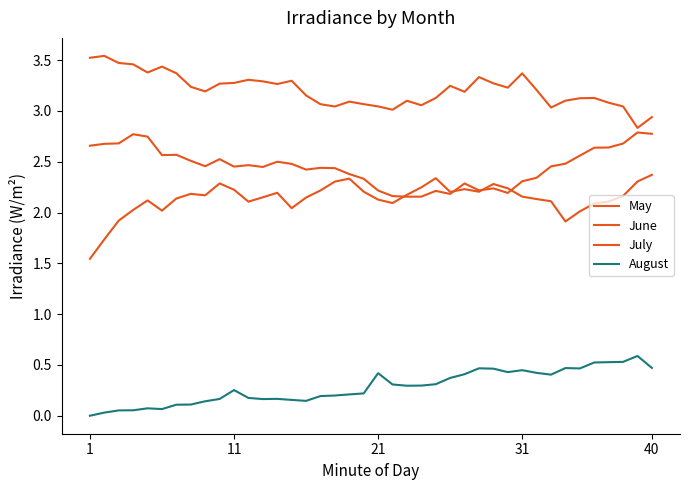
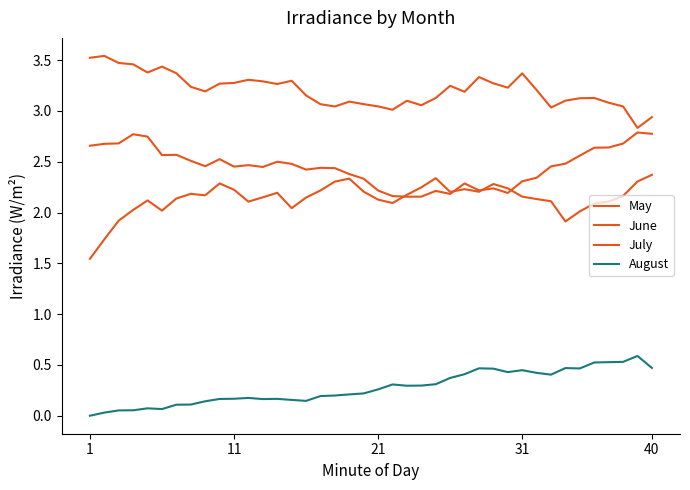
August, 11: 0.25 -> 0.17
August, 21: 0.42 -> 0.26
